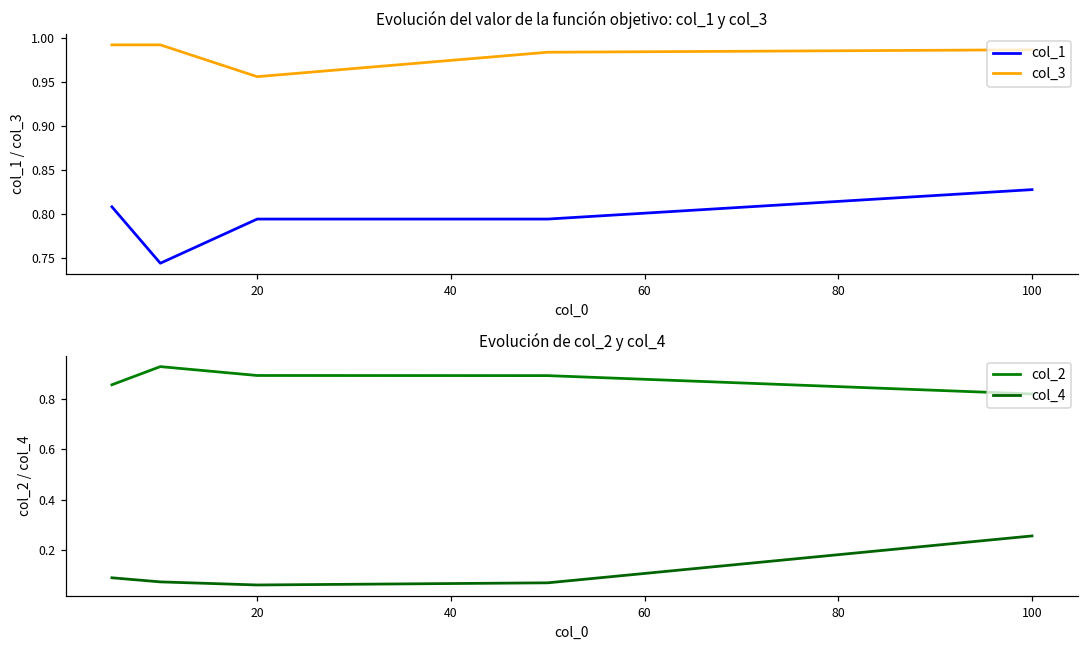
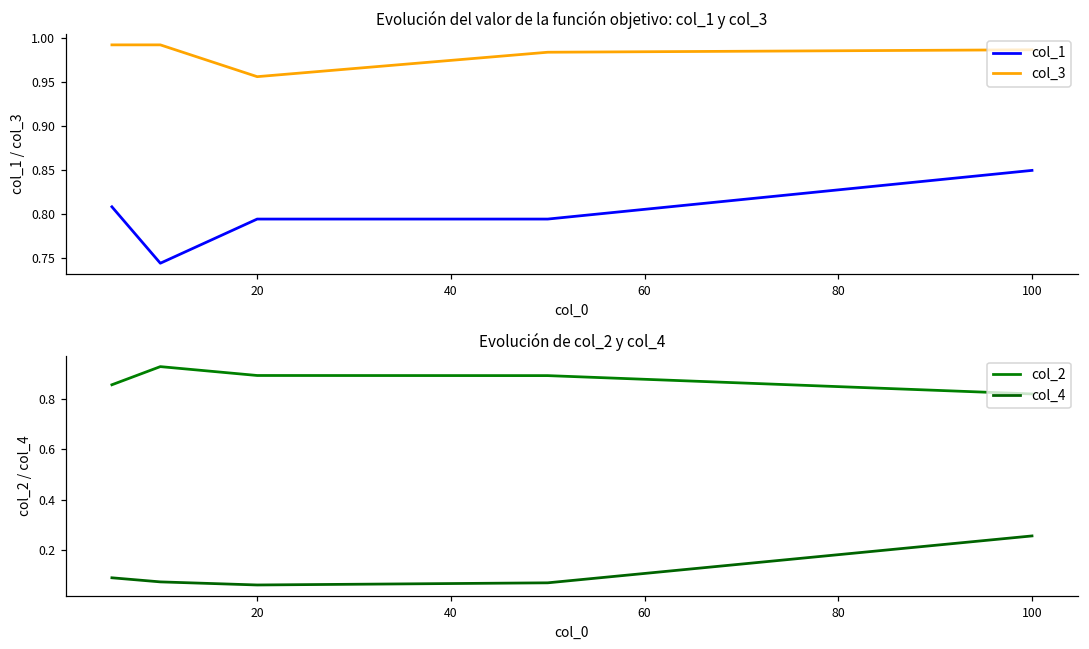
Evolución del valor de la función objetivo: col_1 y col_3, col_1, 100: 0.83 -> 0.85
